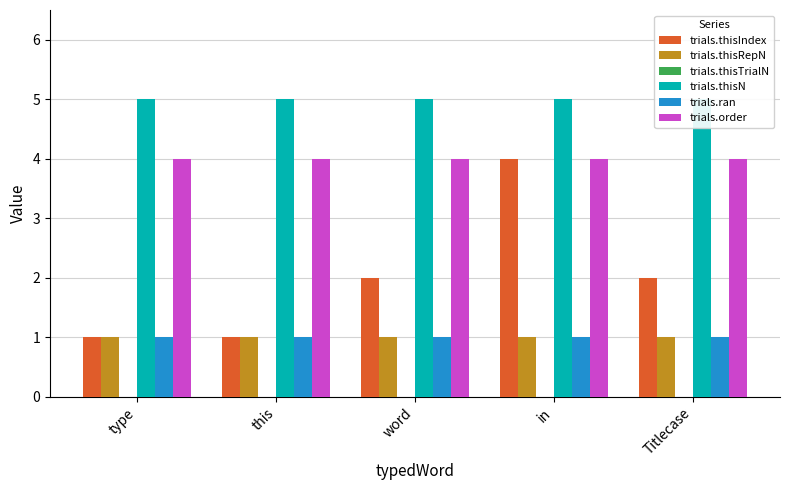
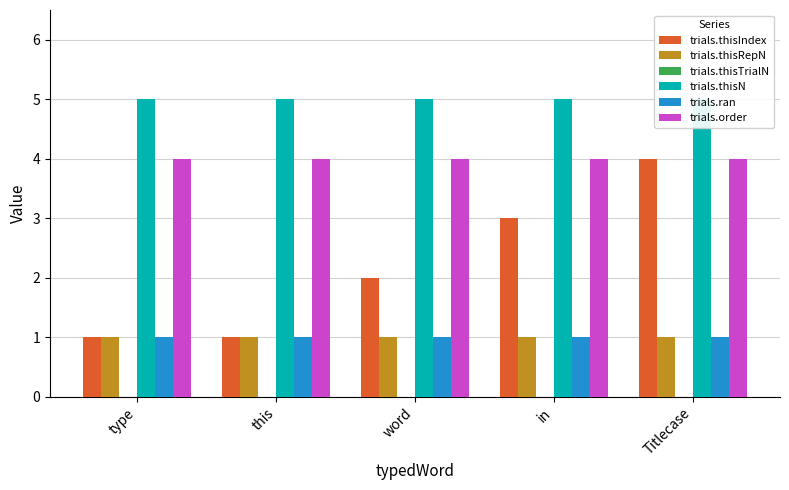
trials.thisIndex, in: 4 -> 3
trials.thisIndex, Titlecase: 2 -> 4
